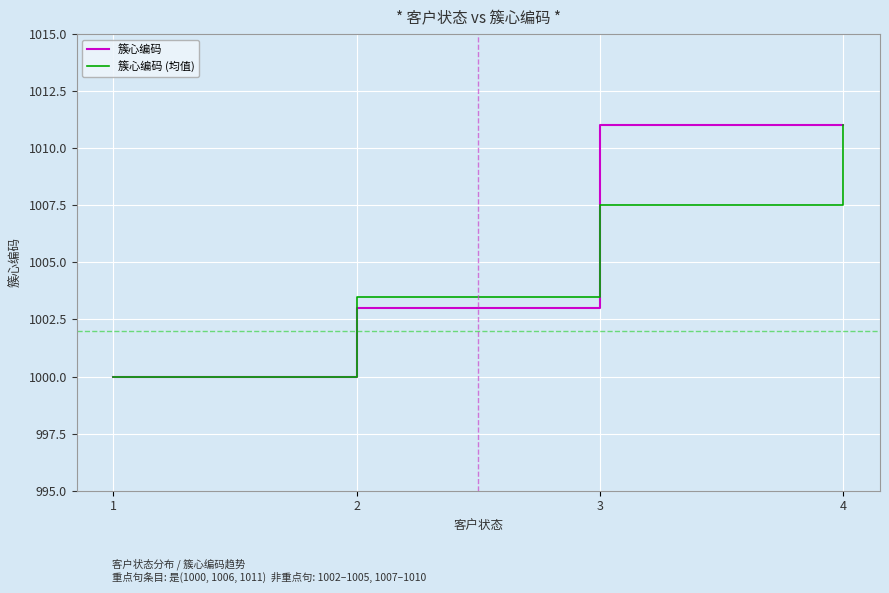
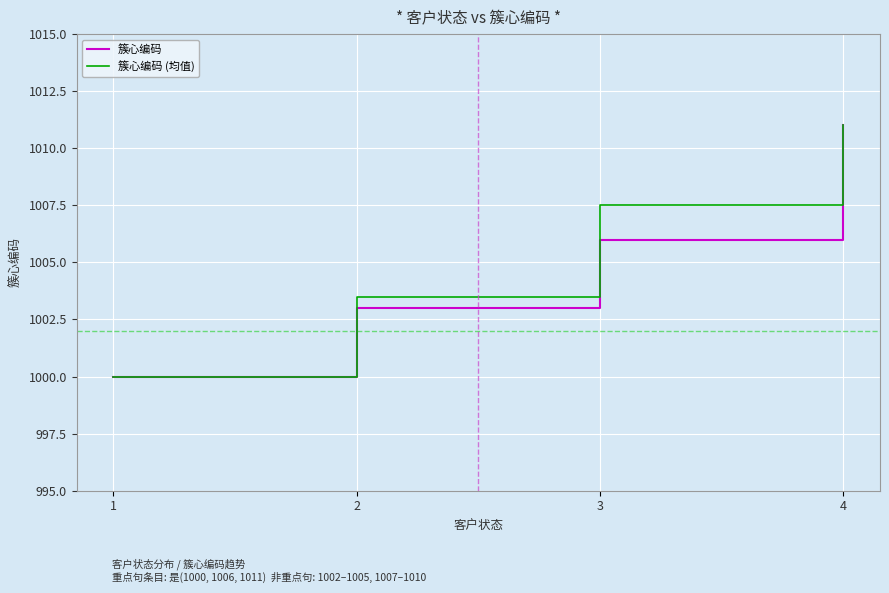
簇心编码, 3: 1011 -> 1006
